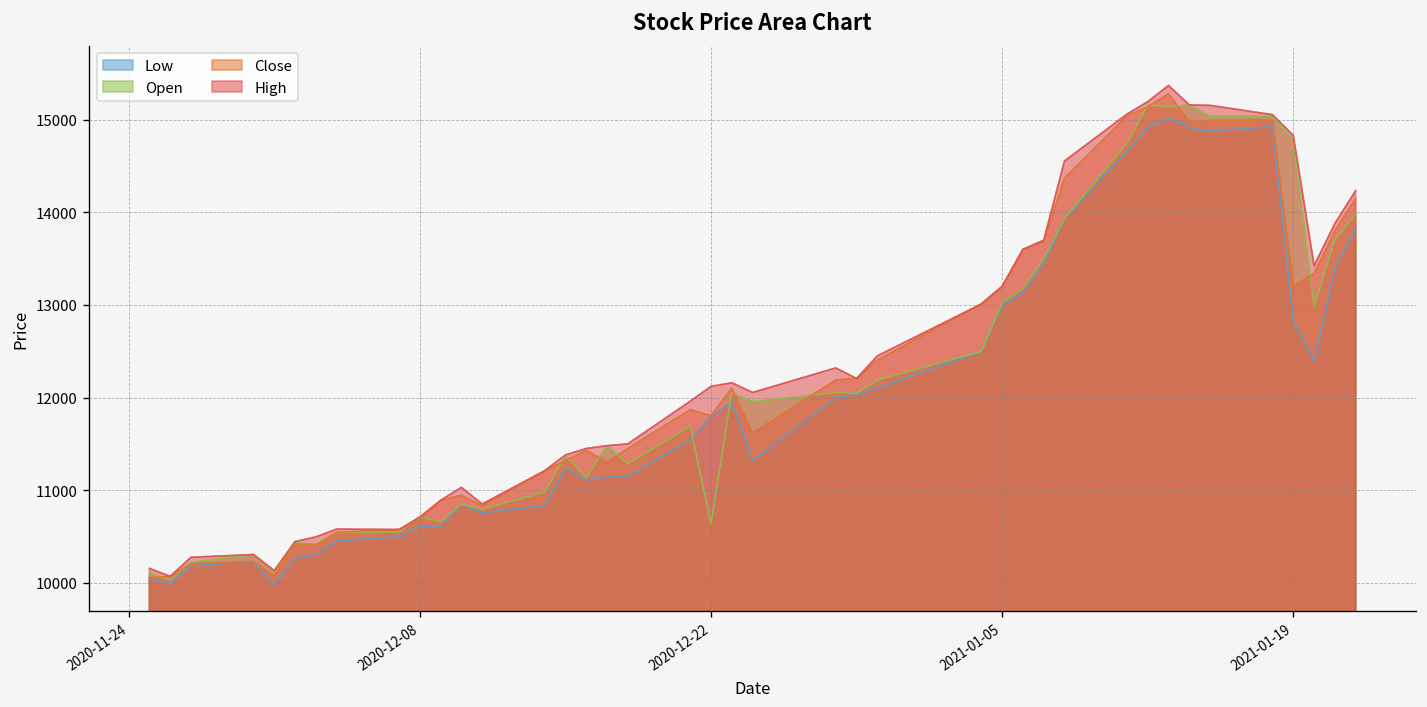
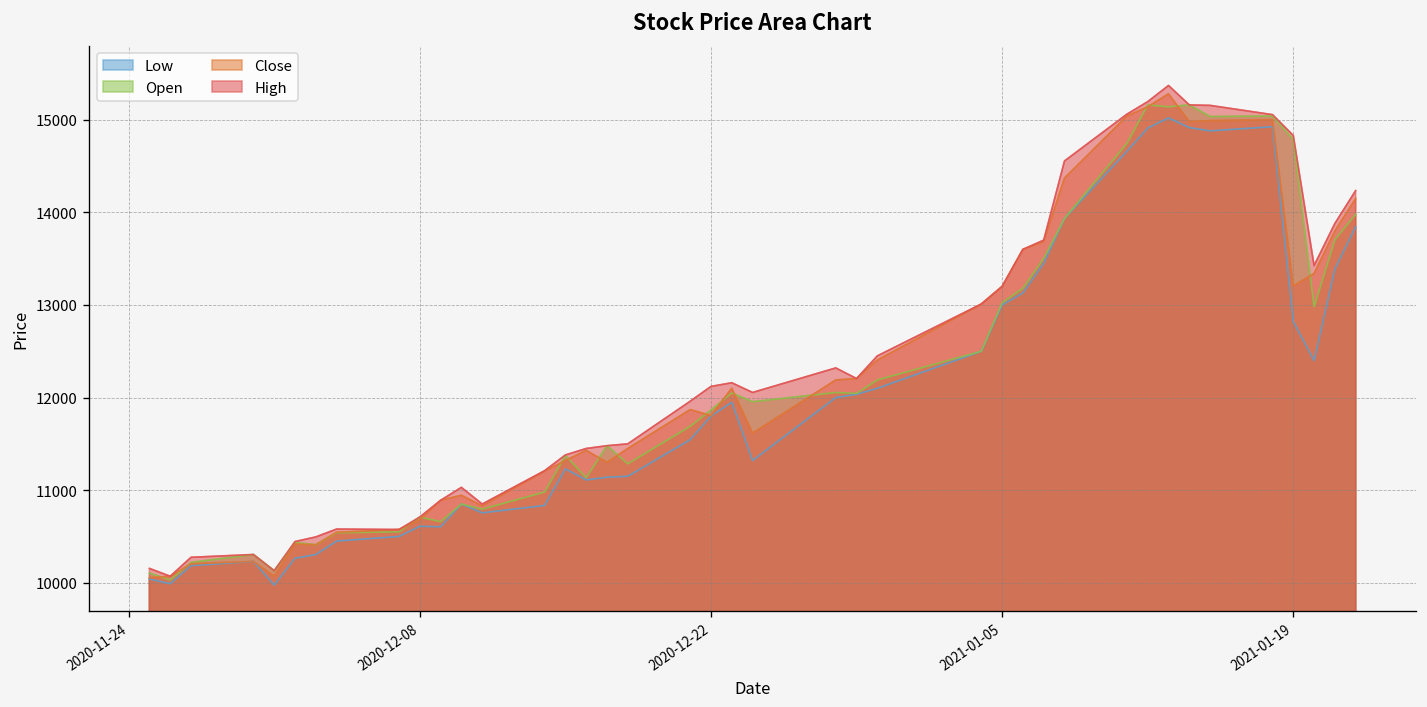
Open, 2020-12-22: 10600 -> 11900
